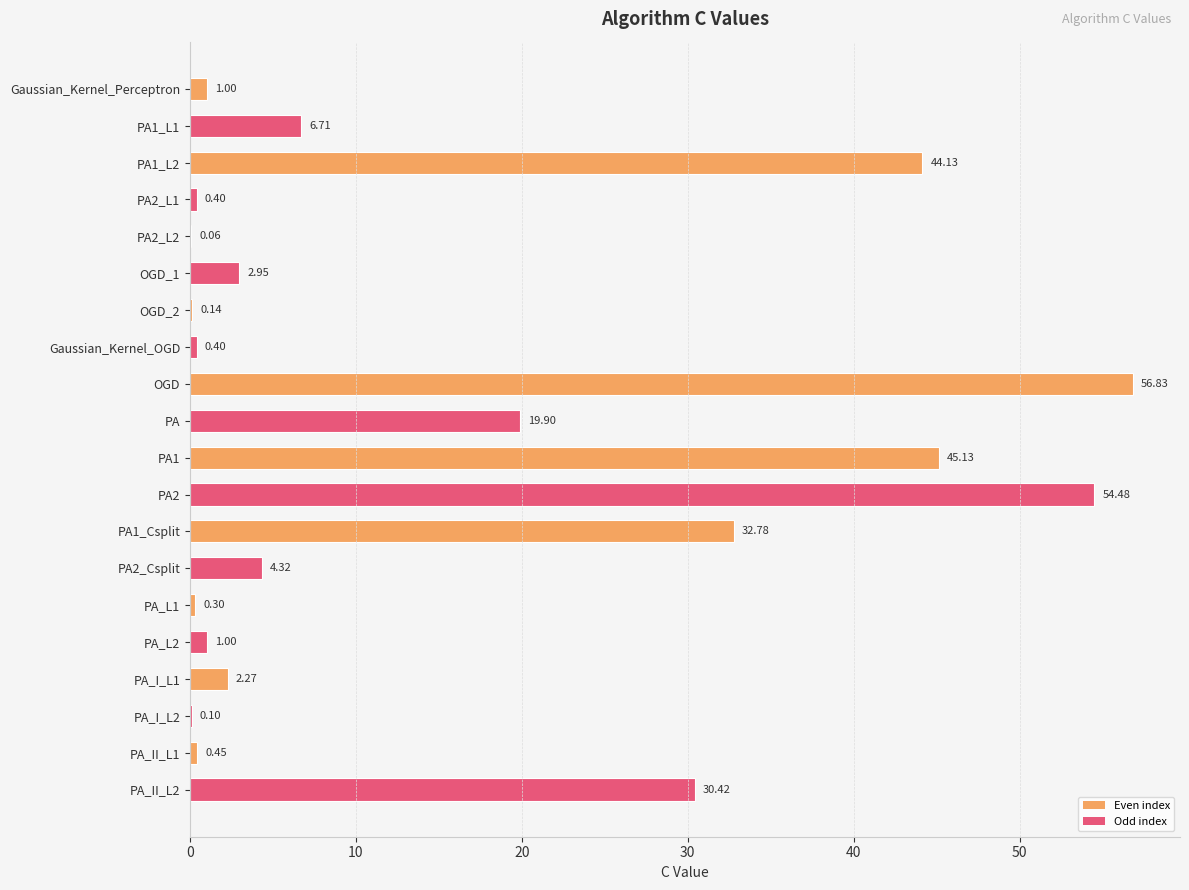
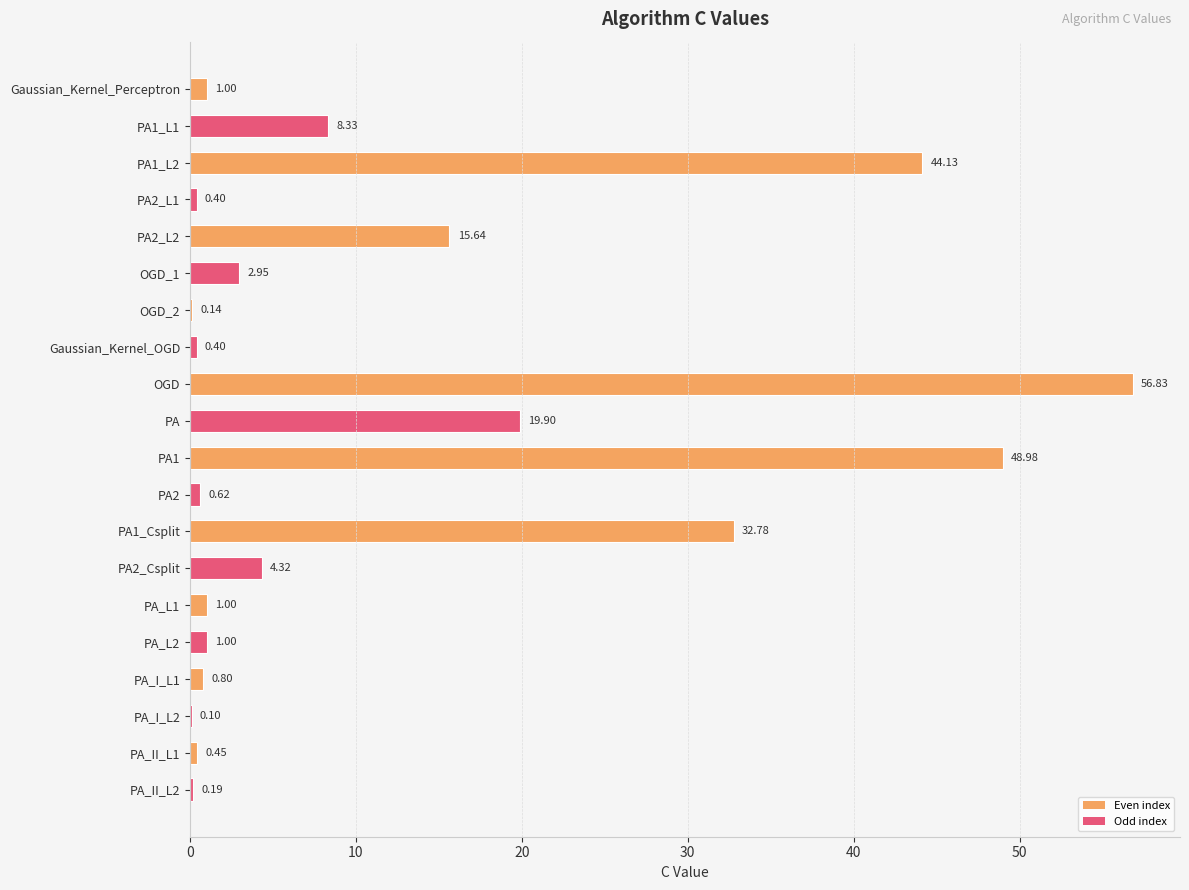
PA1_L1: 6.71 -> 8.33
PA2_L2: 0.06 -> 15.64
PA1: 45.13 -> 48.98
PA2: 54.48 -> 0.62
PA_L1: 0.30 -> 1.00
PA_I_L1: 2.27 -> 0.80
PA_II_L2: 30.42 -> 0.19
